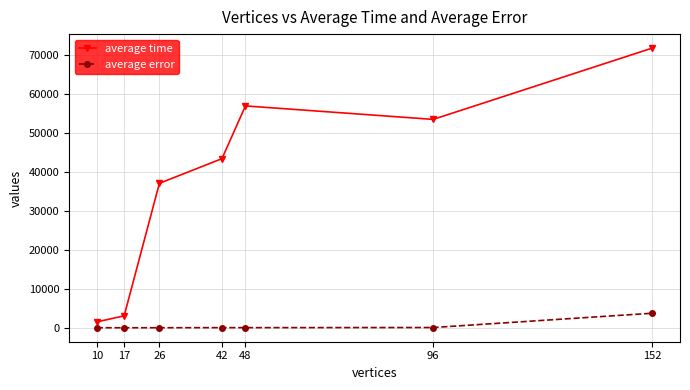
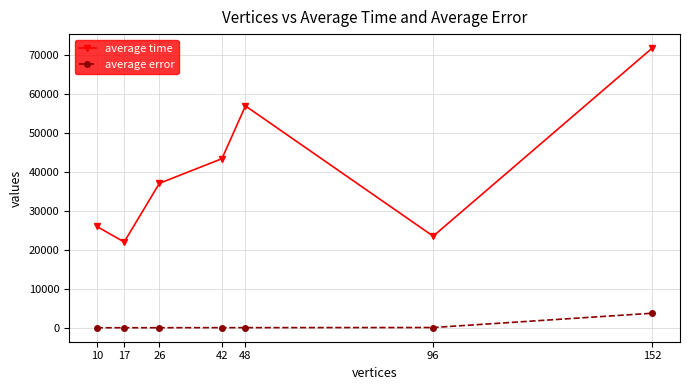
average time, 10: 1000 -> 26000
average time, 17: 3000 -> 22000
average time, 96: 54000 -> 24000
